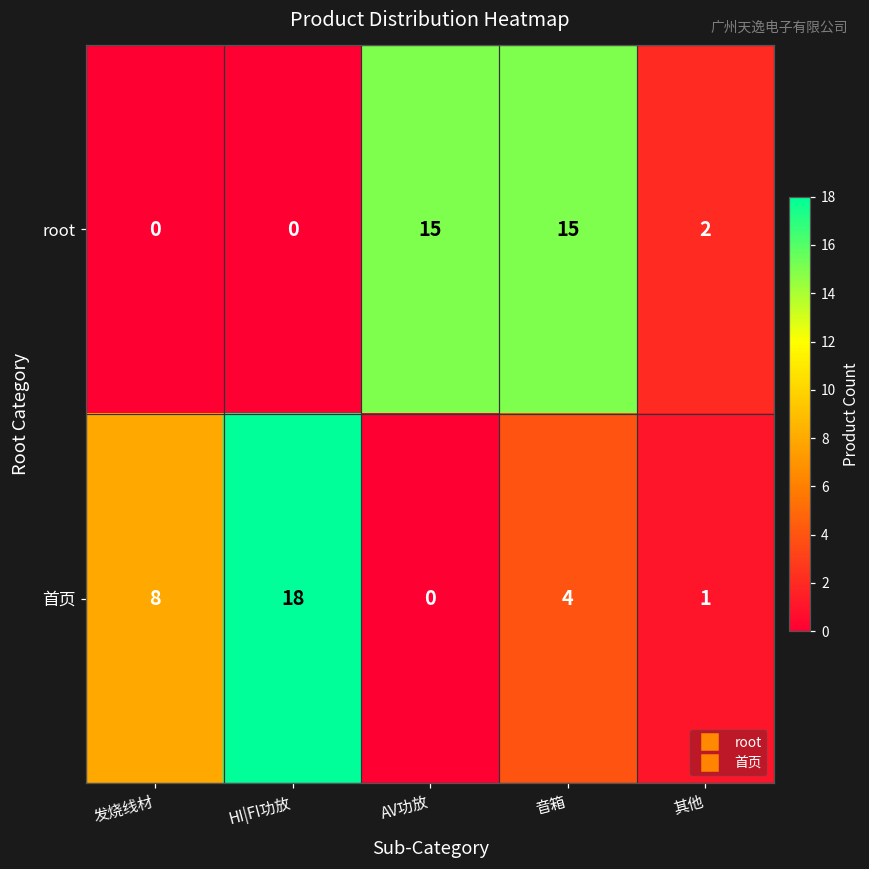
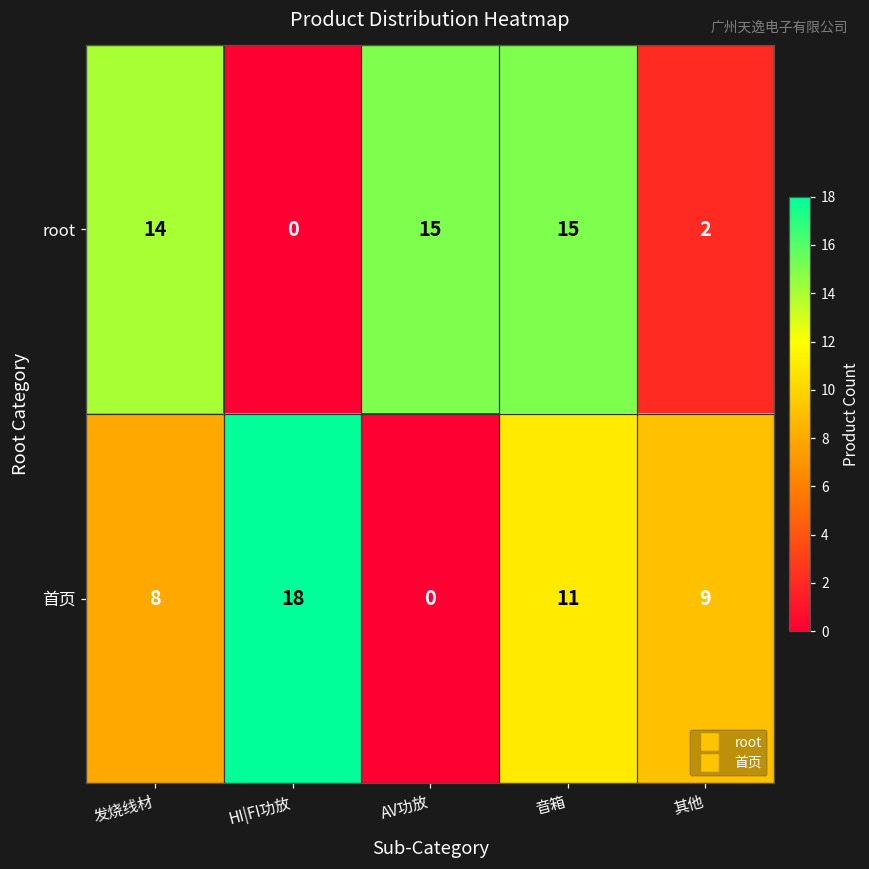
root, 发烧线材: 0 -> 14
首页, 音箱: 4 -> 11
首页, 其他: 1 -> 9
